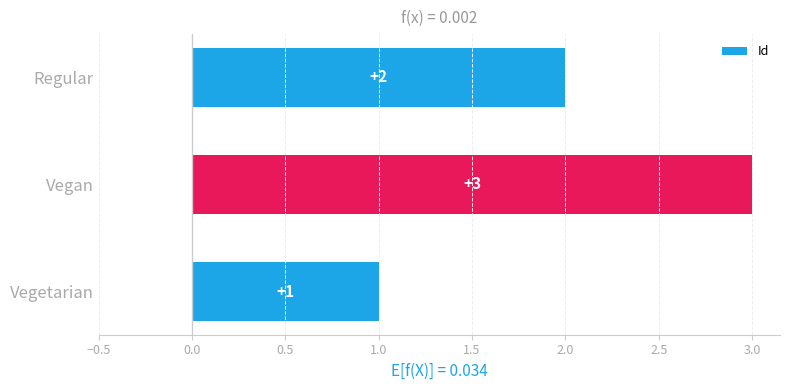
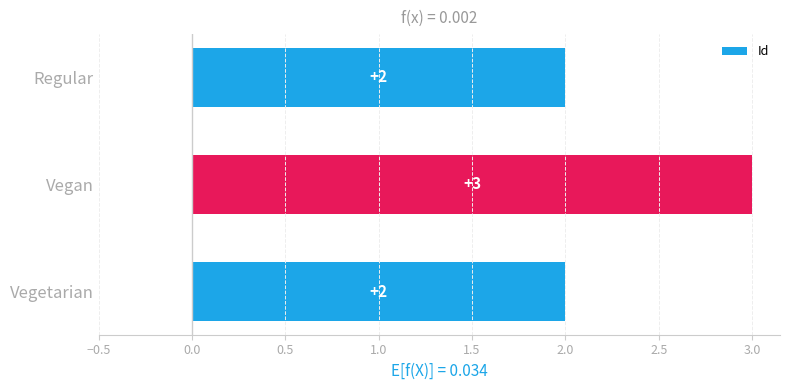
Vegetarian: +1 -> +2
